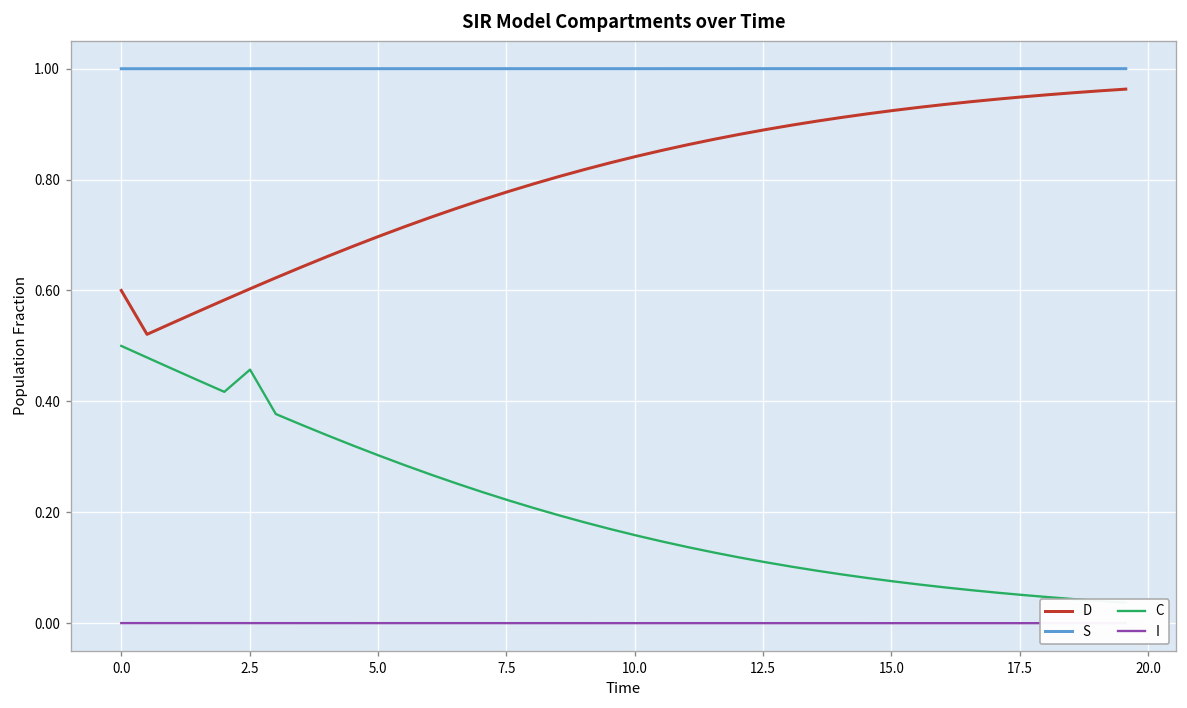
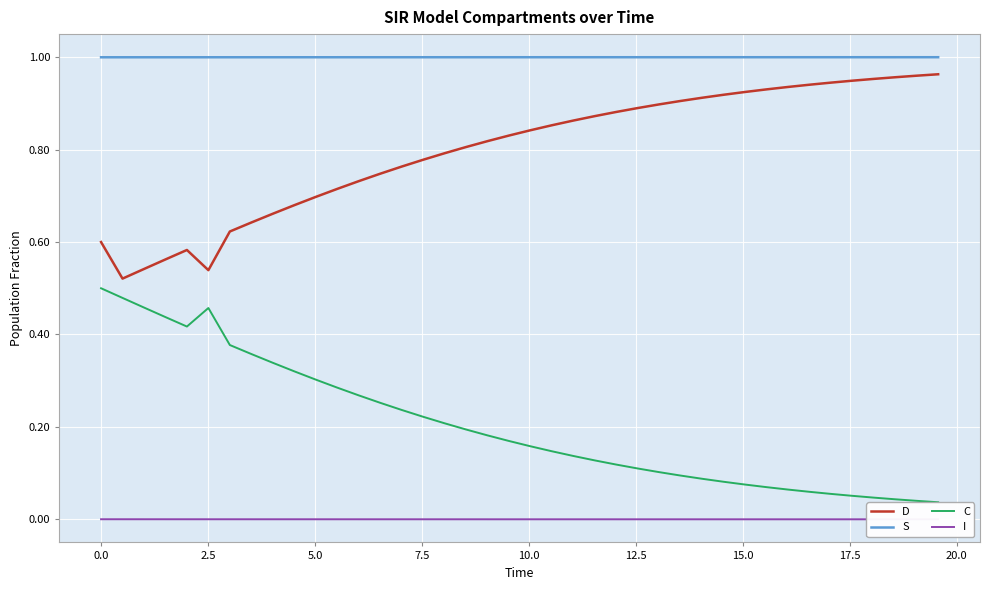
D, 2.5: 0.60 -> 0.54
